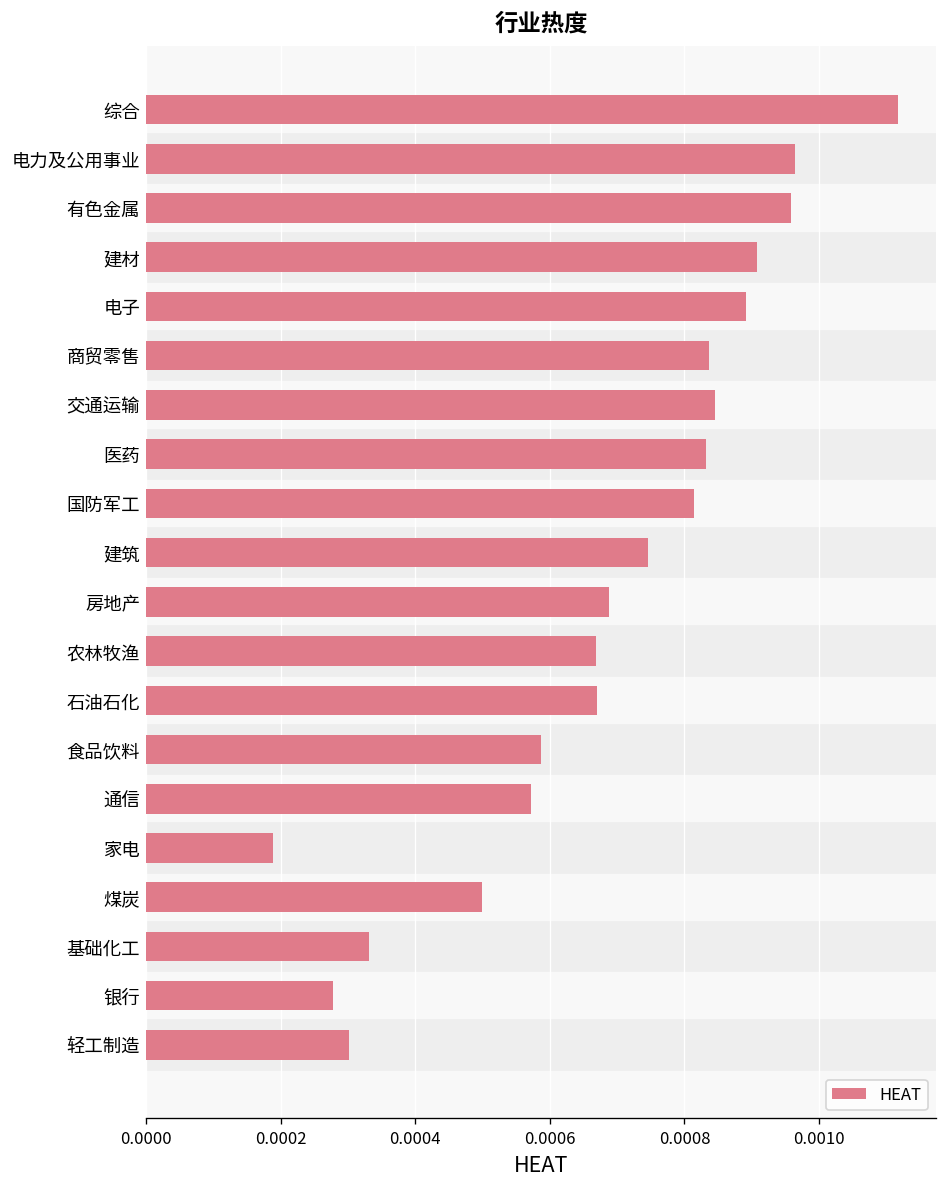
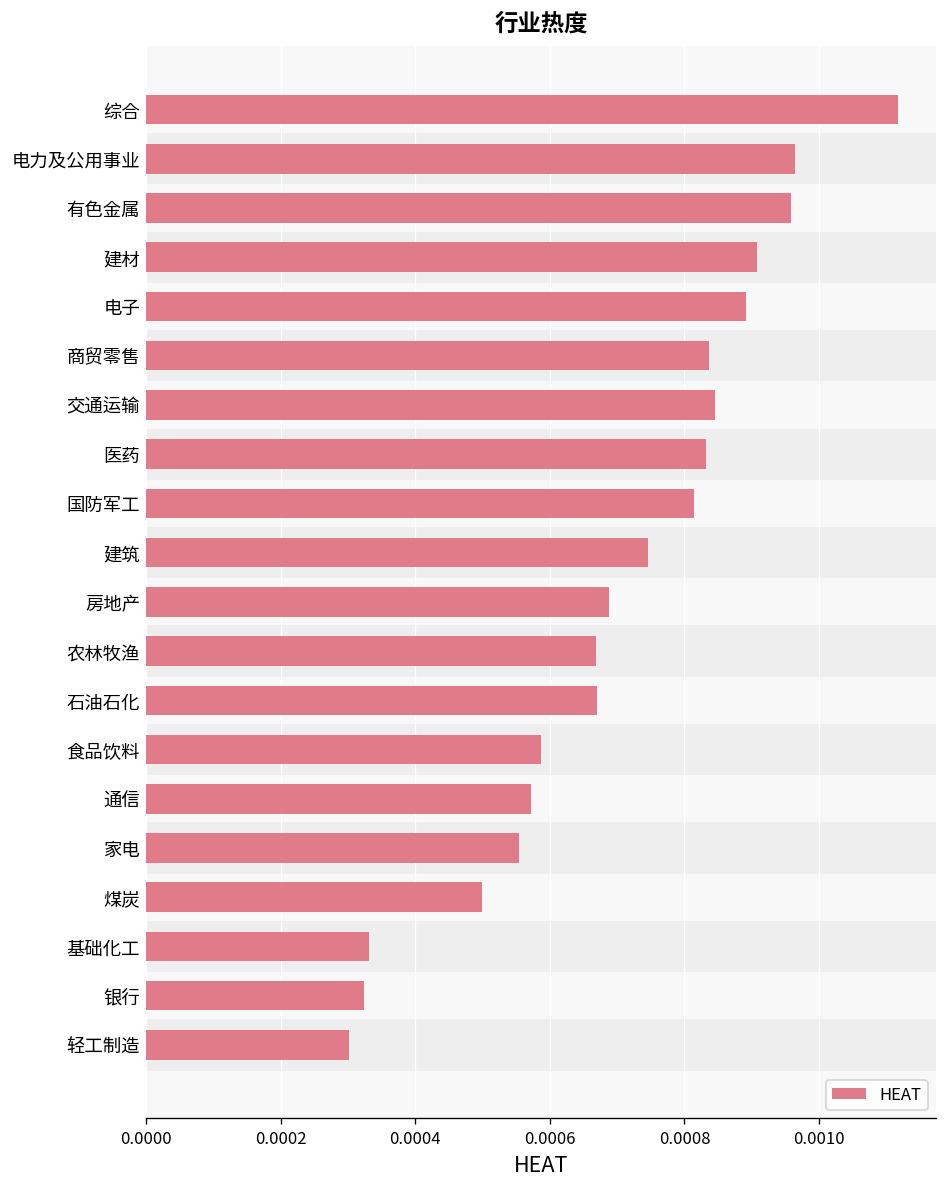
家电: 0.00019 -> 0.00055
银行: 0.00028 -> 0.00032
